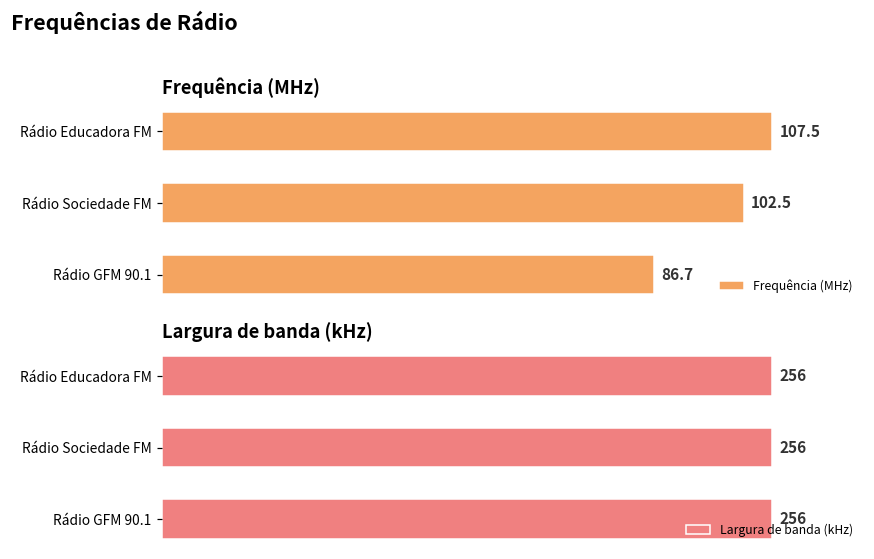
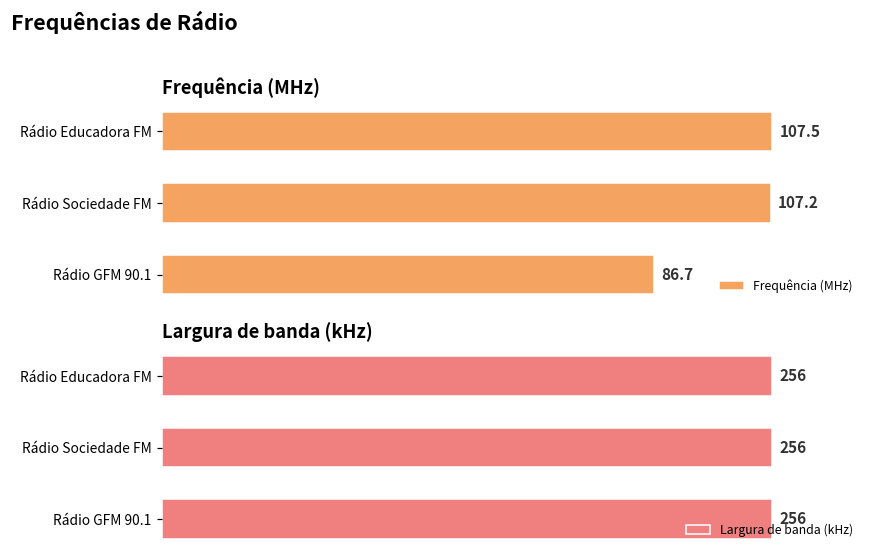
Frequência (MHz), Rádio Sociedade FM: 102.5 -> 107.2
